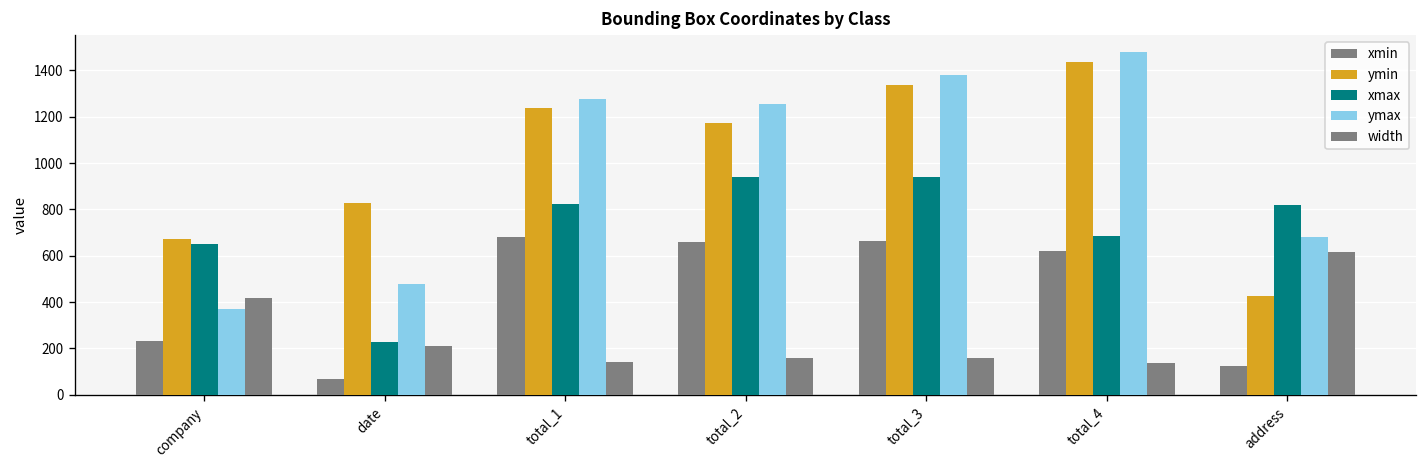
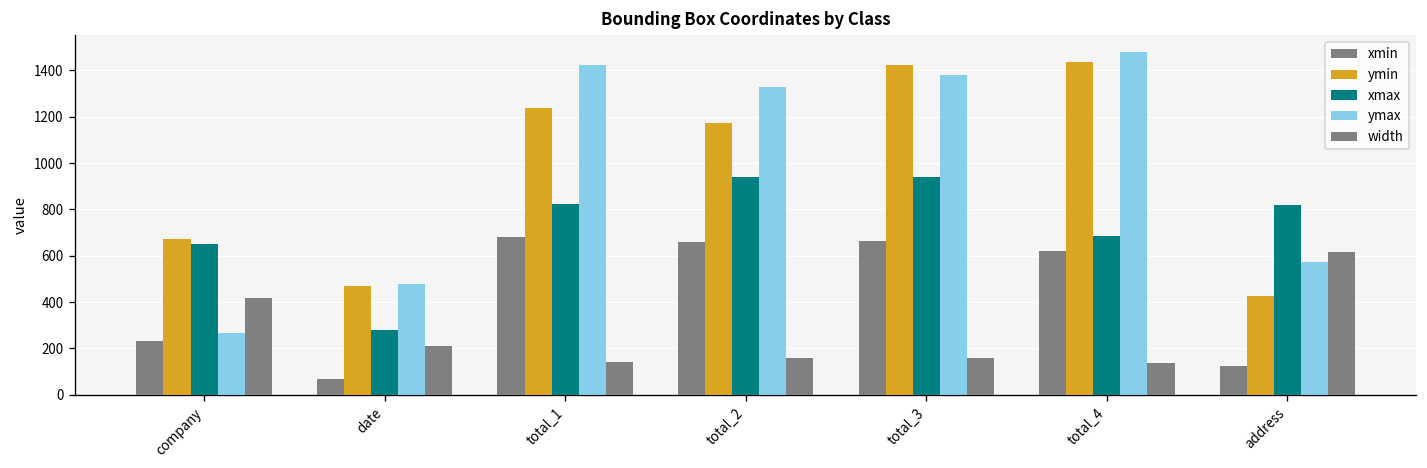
ymax, company: 370 -> 270
ymin, date: 830 -> 470
xmax, date: 230 -> 280
ymax, total_1: 1280 -> 1420
ymax, total_2: 1260 -> 1330
ymin, total_3: 1340 -> 1420
ymax, address: 680 -> 570
